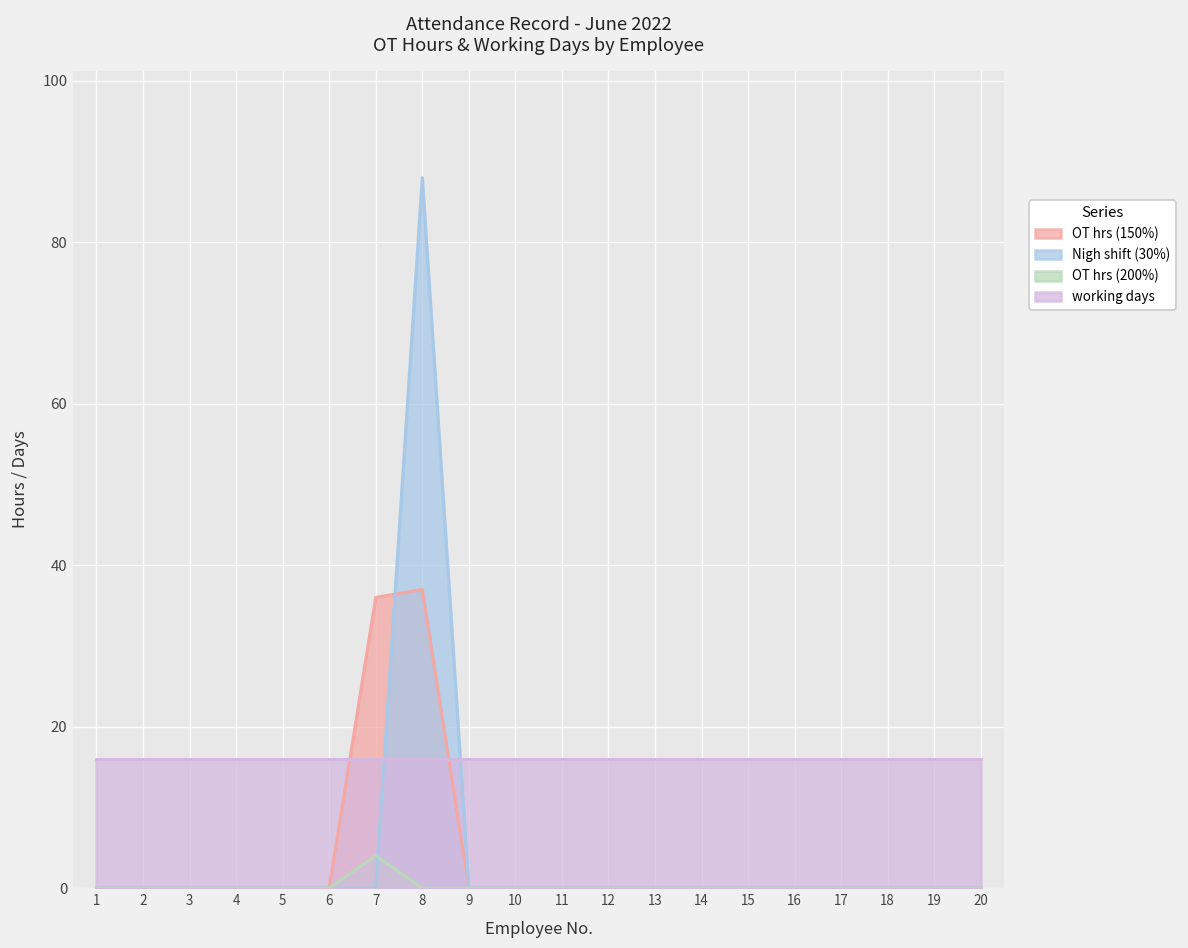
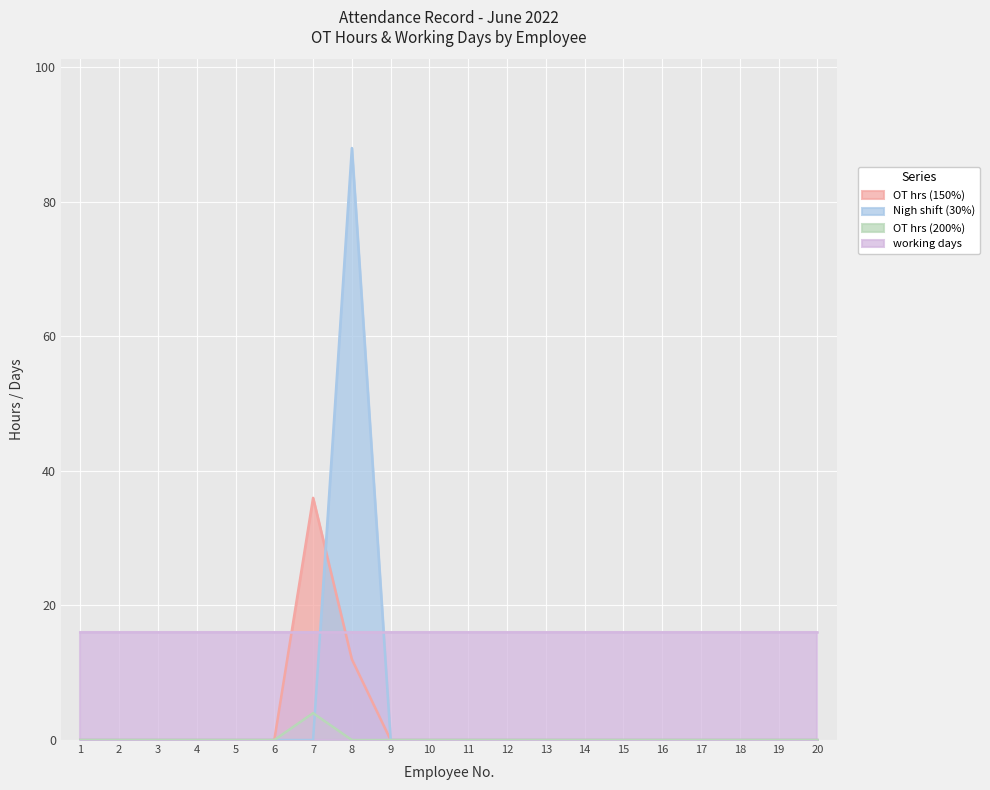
OT hrs (150%), 8: 37 -> 12
